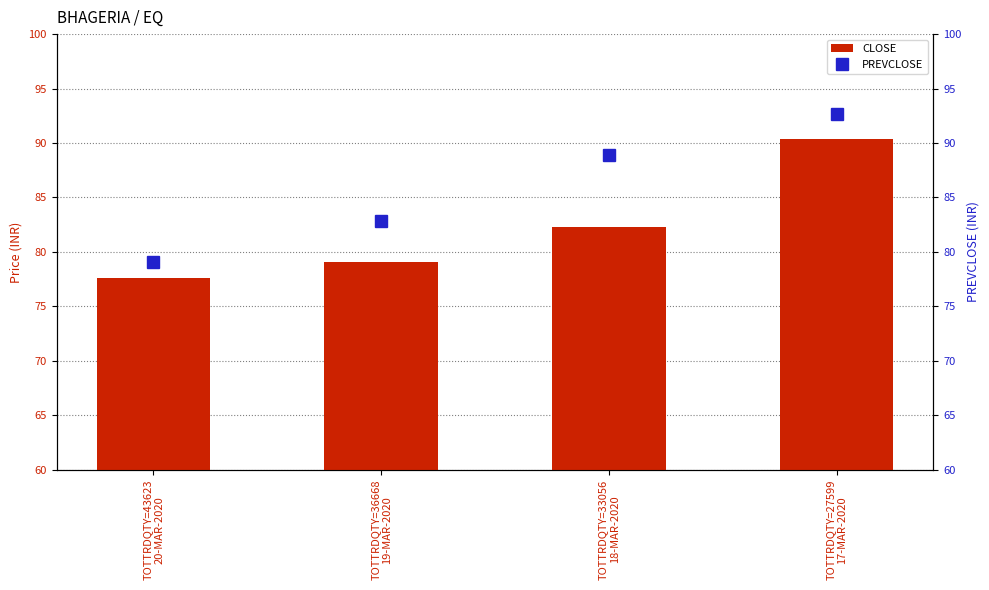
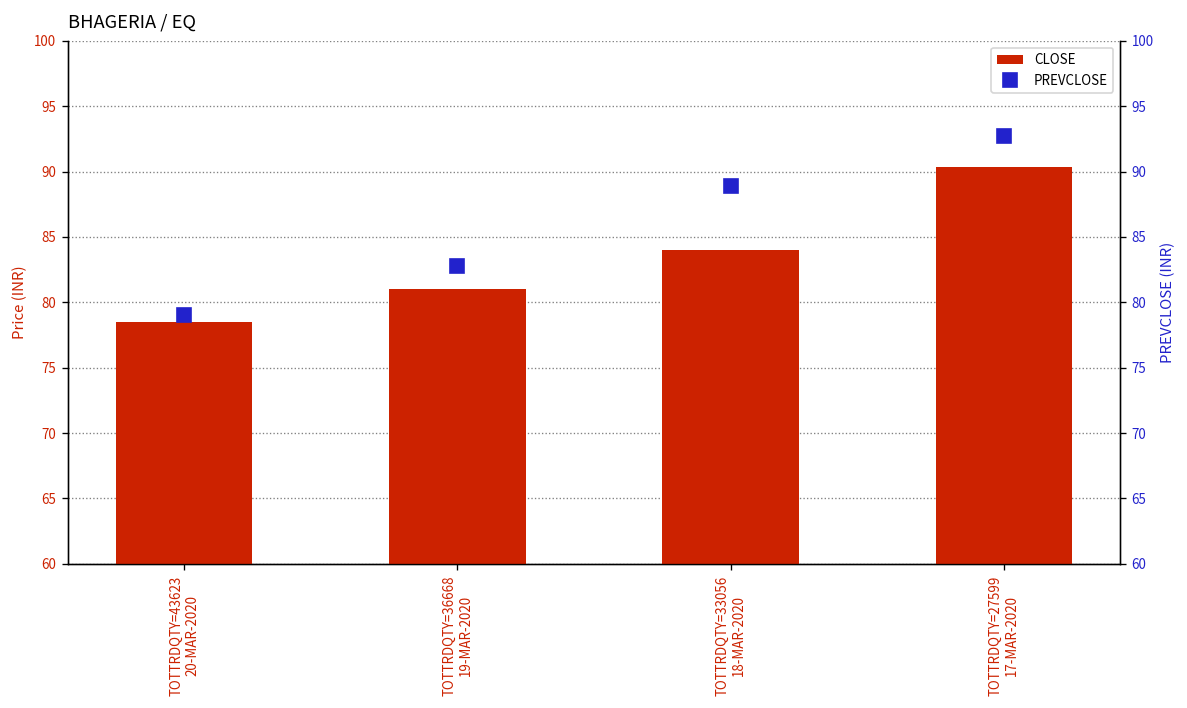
CLOSE, TOTTRDQTY=43623 20-MAR-2020: 77.6 -> 78.5
CLOSE, TOTTRDQTY=36668 19-MAR-2020: 79.1 -> 81.0
CLOSE, TOTTRDQTY=33056 18-MAR-2020: 82.3 -> 84.0
